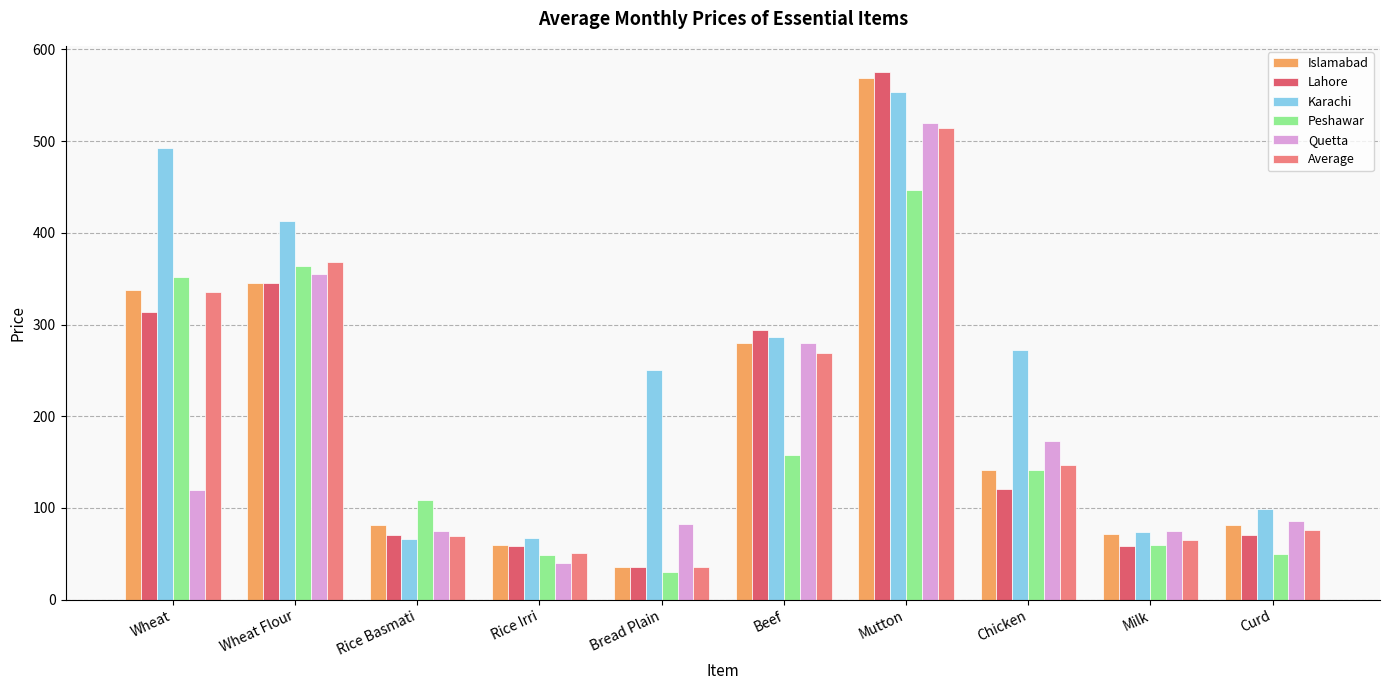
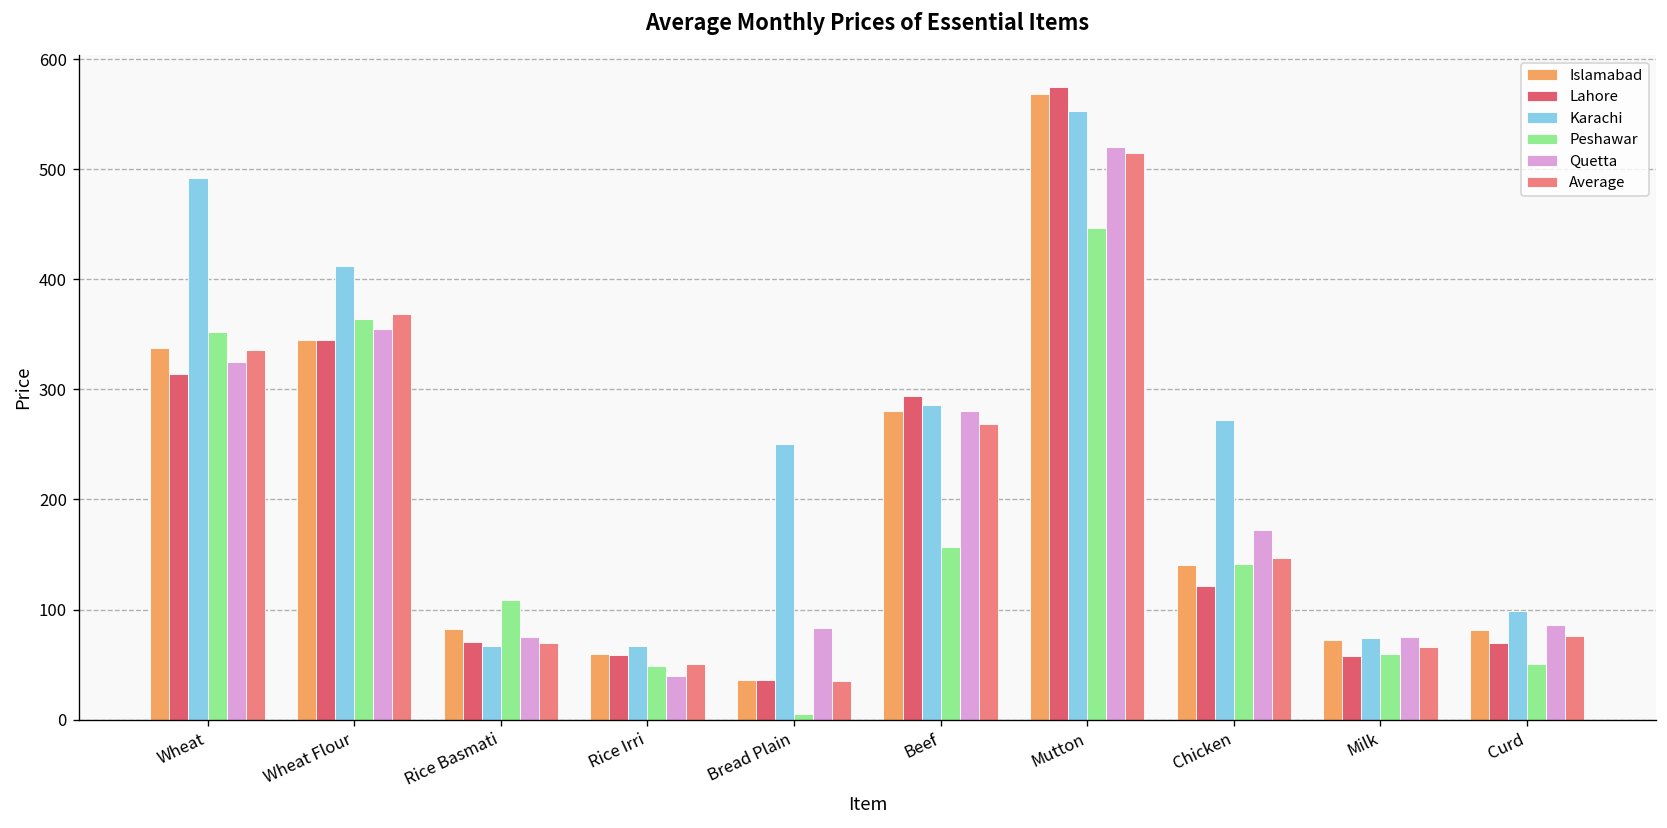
Quetta, Wheat: 120 -> 330
Peshawar, Bread Plain: 30 -> 10
